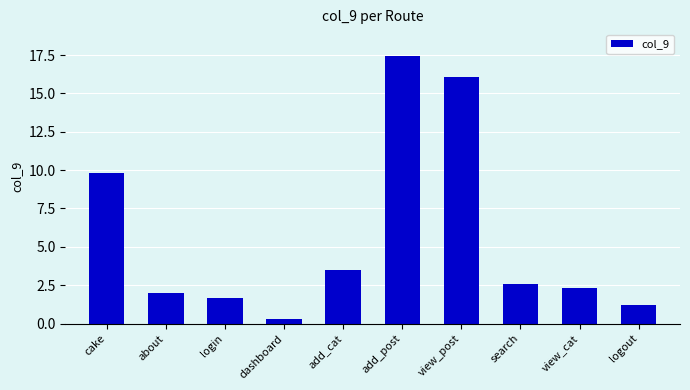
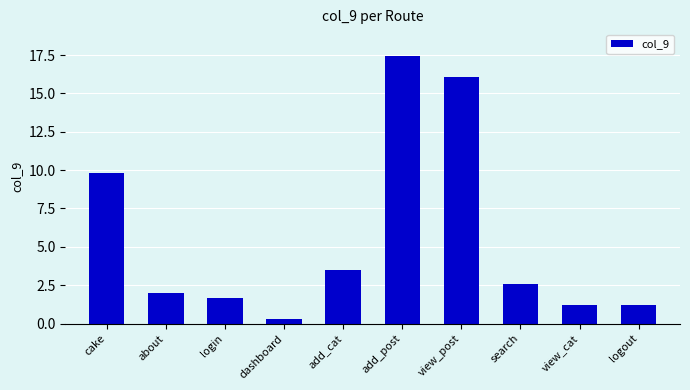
view_cat: 2.3 -> 1.2
